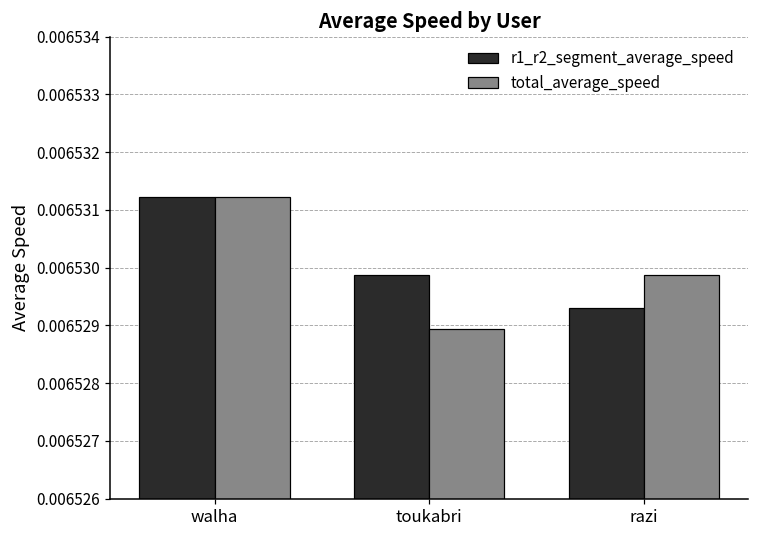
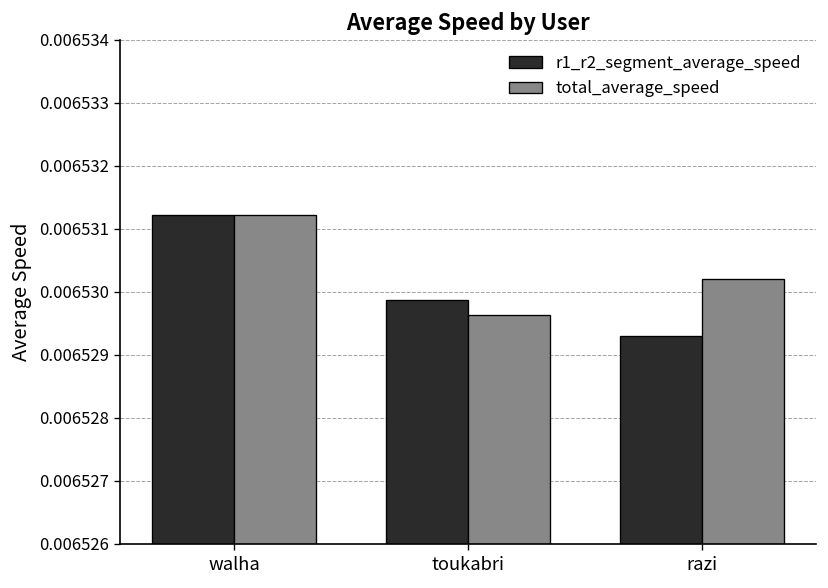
total_average_speed, toukabri: 0.0065289 -> 0.0065296
total_average_speed, razi: 0.0065299 -> 0.0065302
